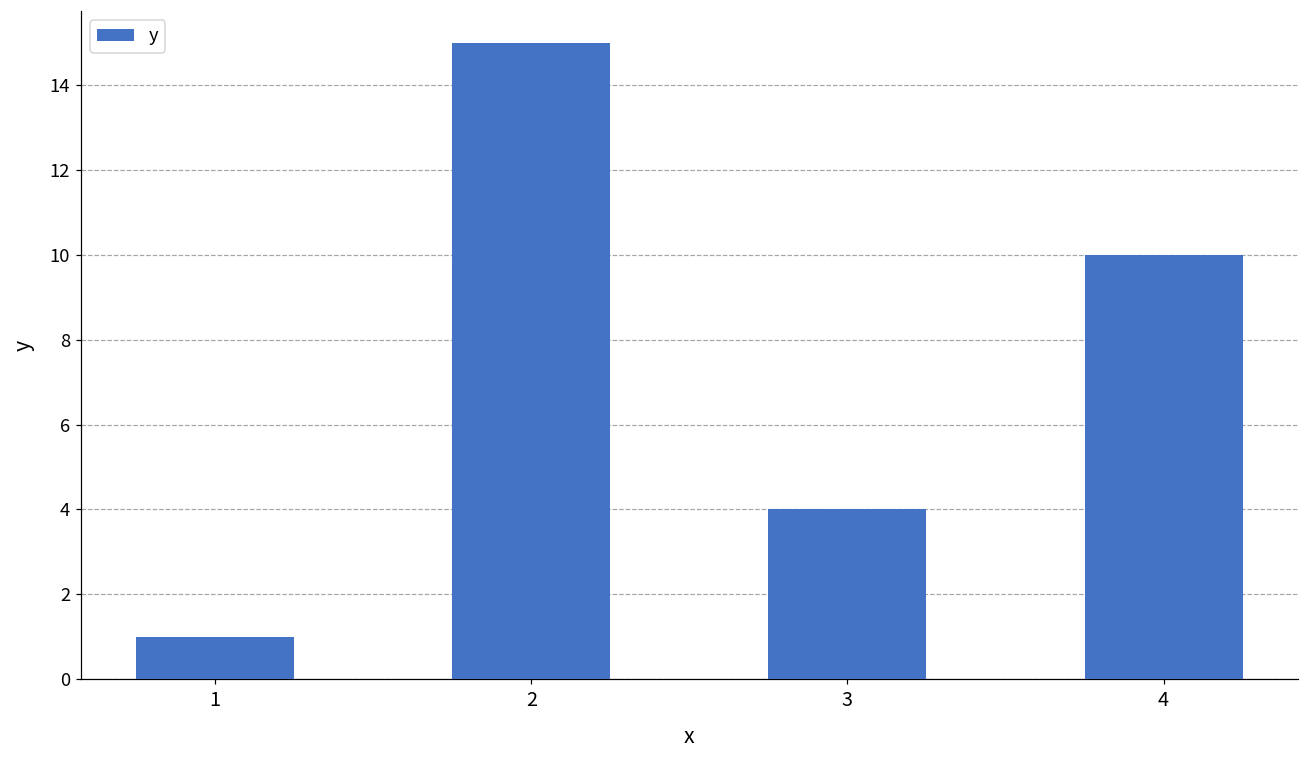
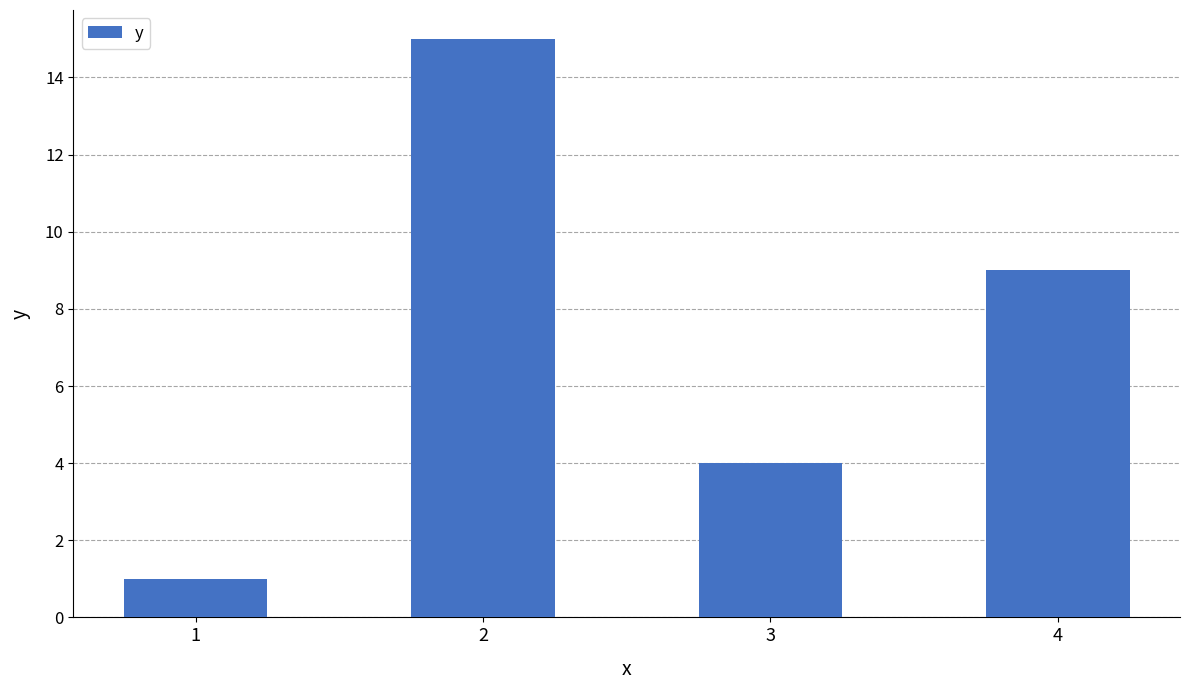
4: 10 -> 9
